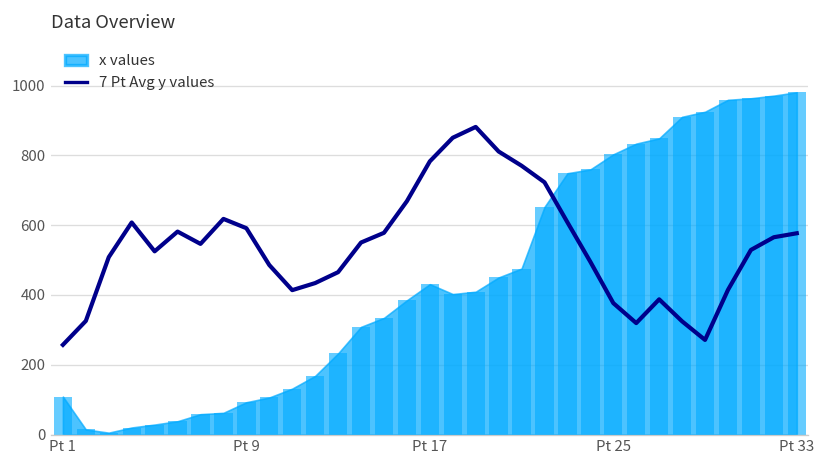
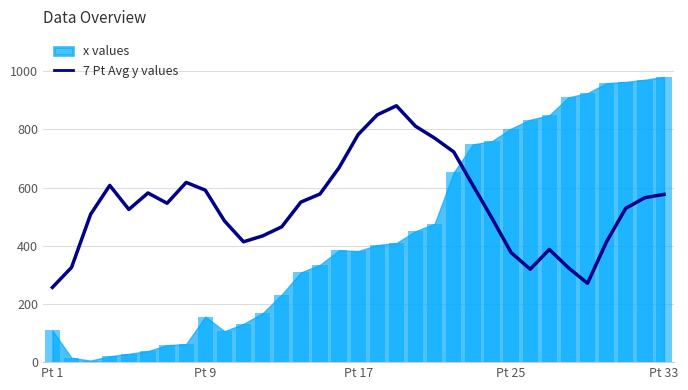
x values, Pt 9: 90 -> 160
x values, Pt 17: 430 -> 380
